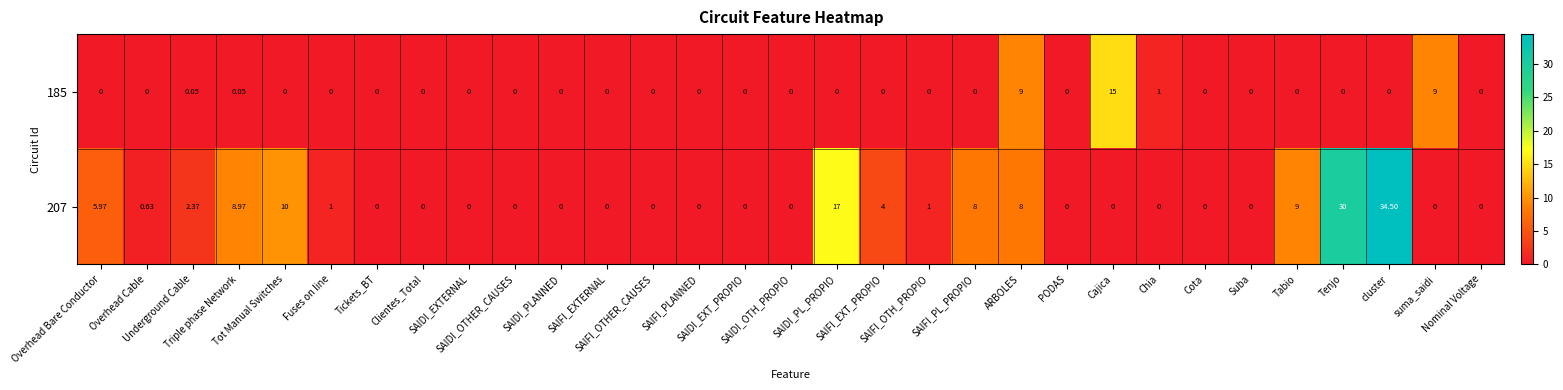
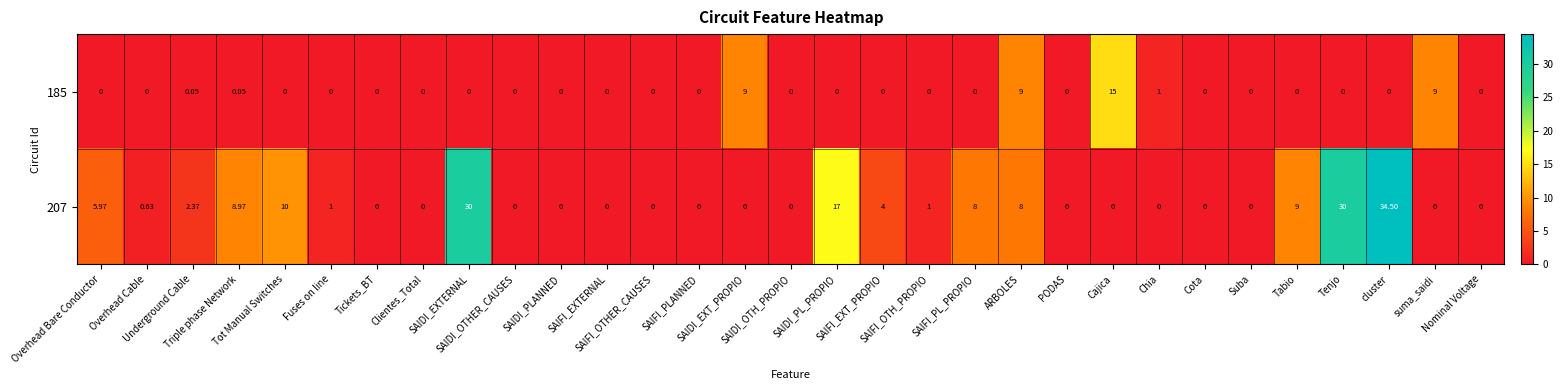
185, SAIDI_EXT_PROPIO: 0 -> 9
207, SAIDI_EXTERNAL: 0 -> 30
